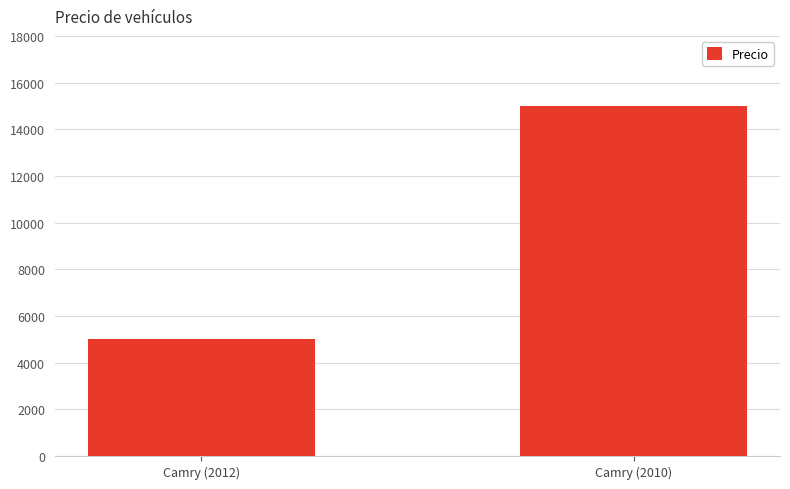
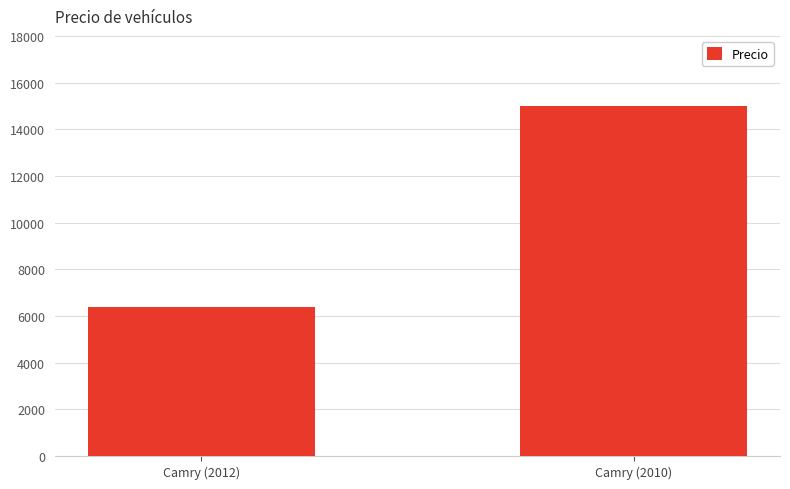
Camry (2012): 5000 -> 6400
